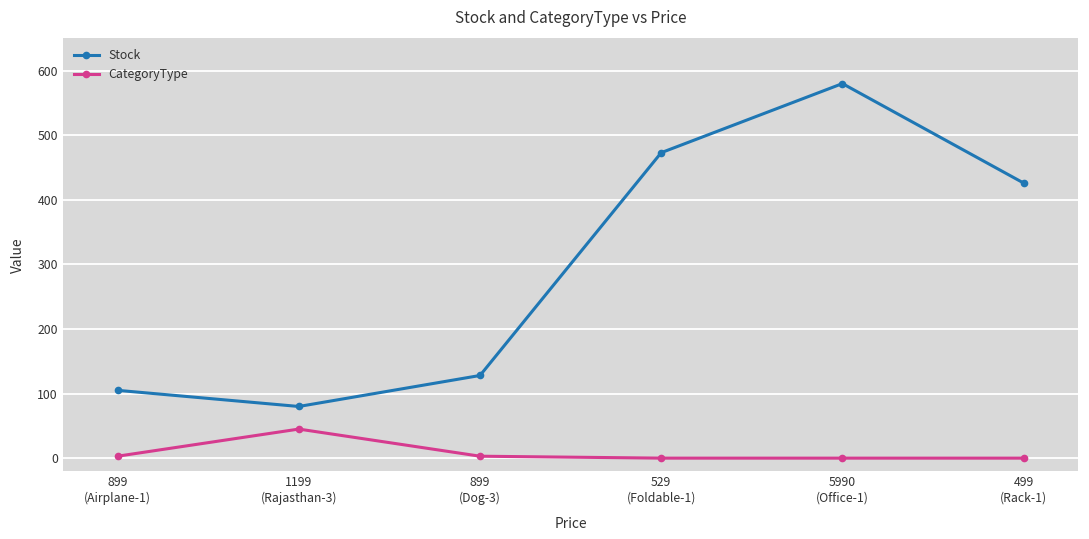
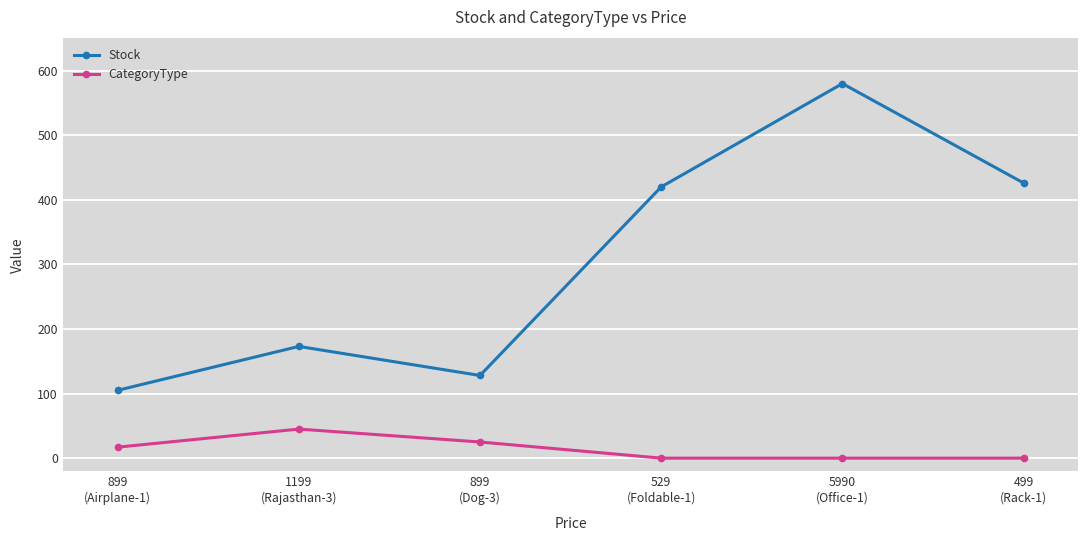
CategoryType, 899 (Airplane-1): 0 -> 20
Stock, 1199 (Rajasthan-3): 80 -> 170
CategoryType, 899 (Dog-3): 0 -> 30
Stock, 529 (Foldable-1): 470 -> 420
